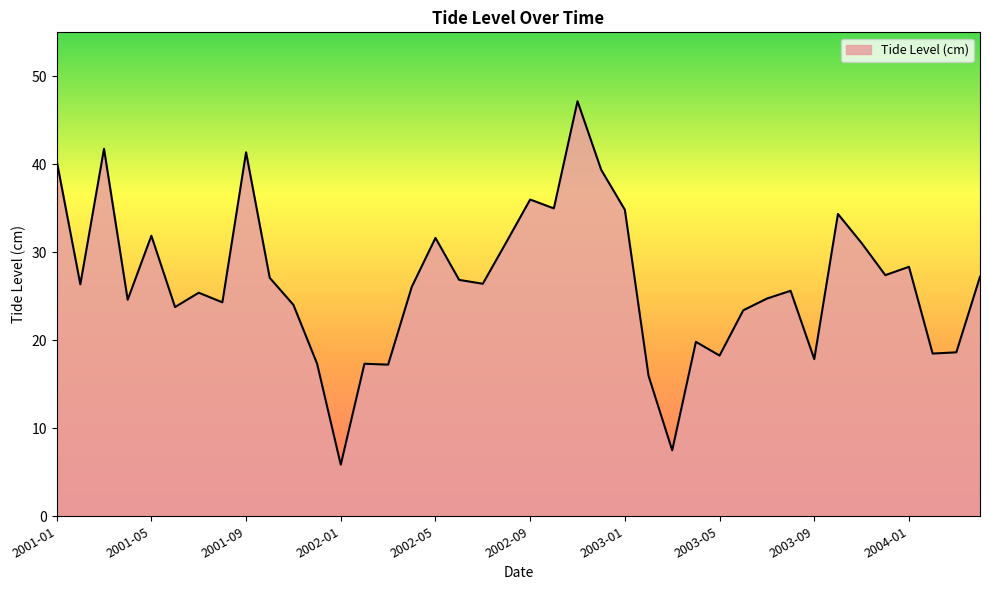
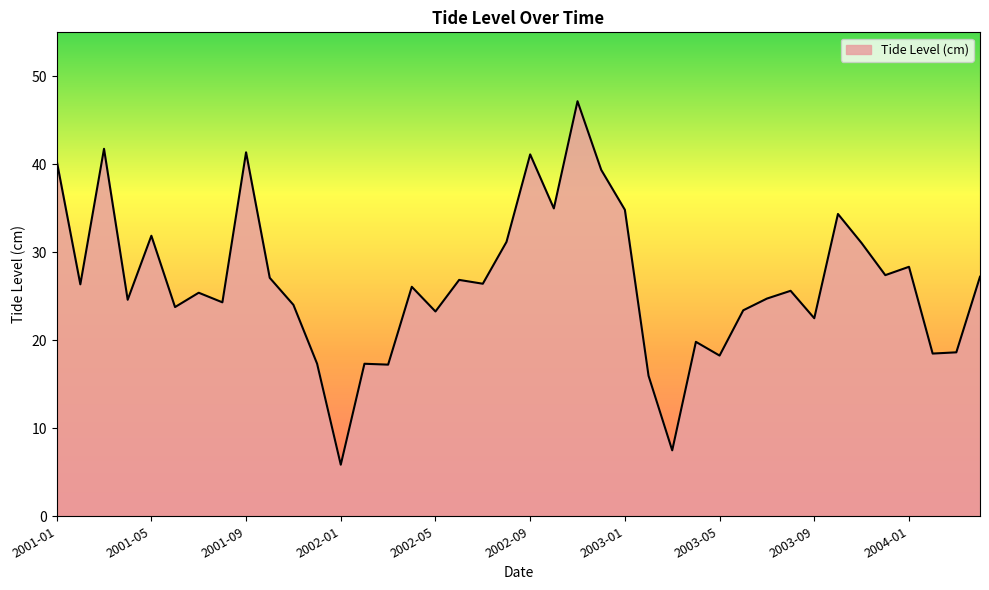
2002-05: 32 -> 23
2002-09: 36 -> 41
2003-09: 18 -> 23
